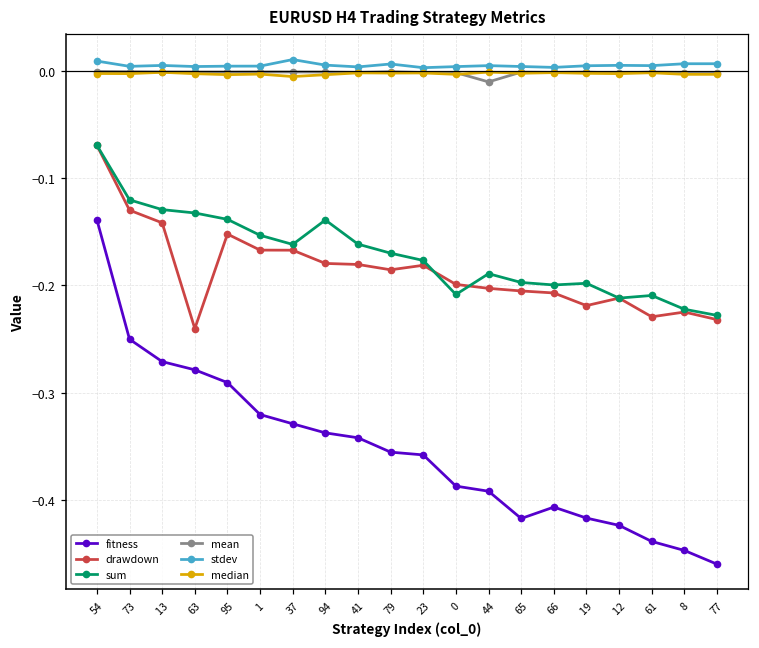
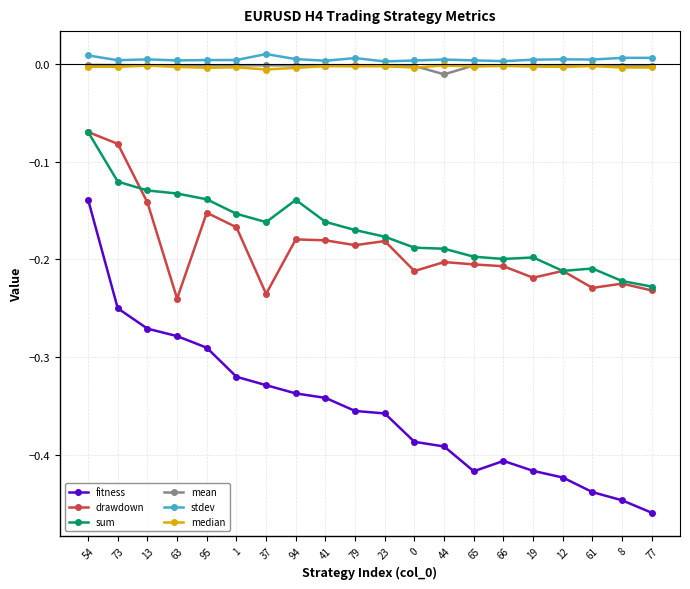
drawdown, 73: -0.13 -> -0.08
drawdown, 37: -0.17 -> -0.24
drawdown, 0: -0.20 -> -0.21
sum, 0: -0.21 -> -0.19
